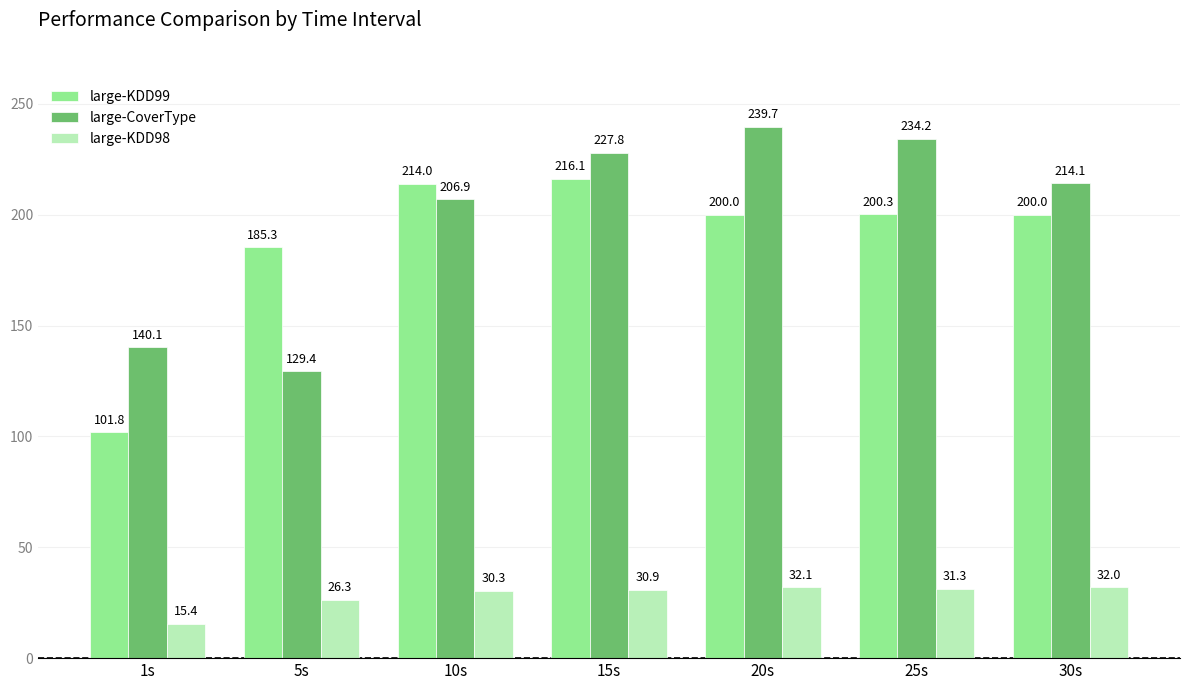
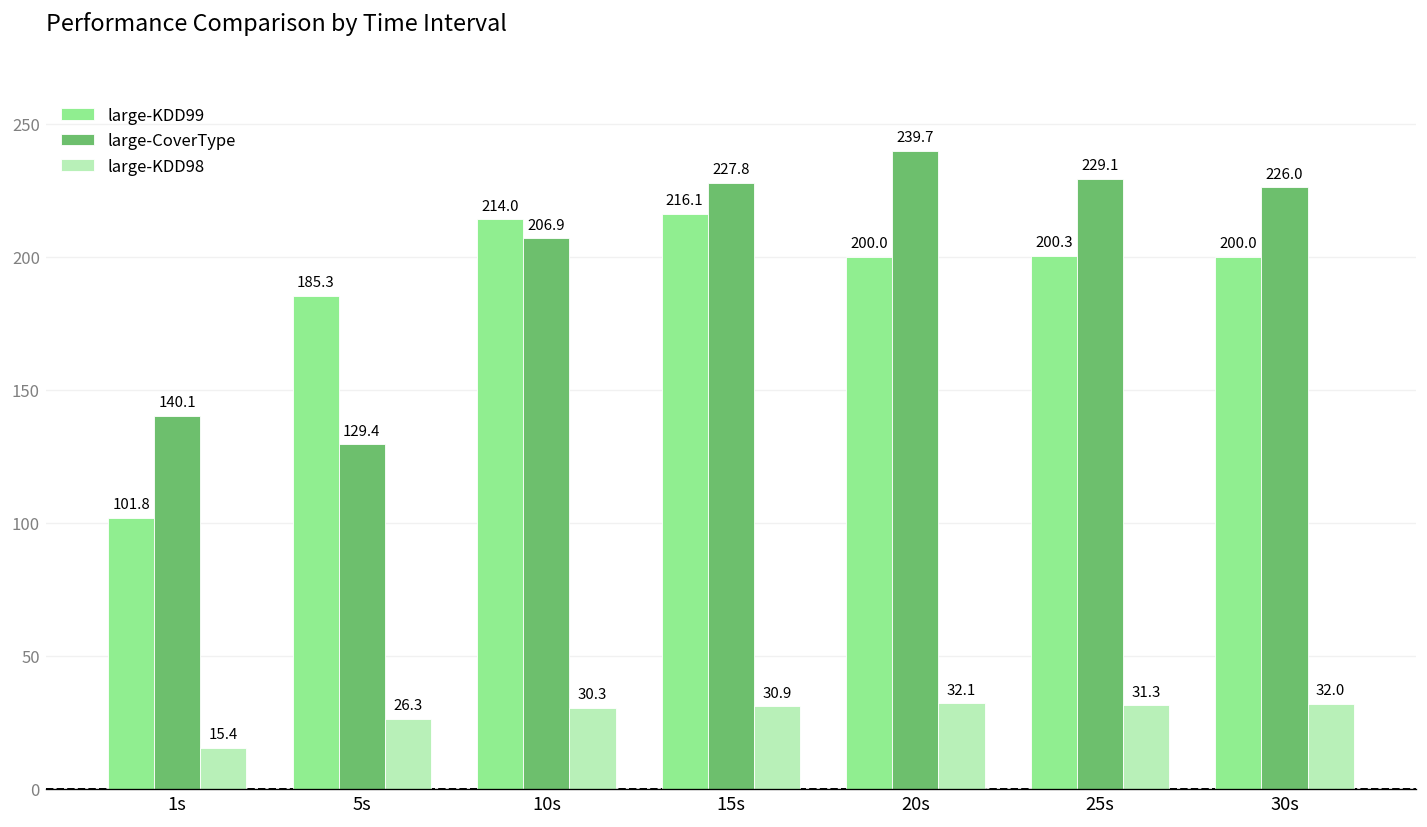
large-CoverType, 25s: 234.2 -> 229.1
large-CoverType, 30s: 214.1 -> 226.0
